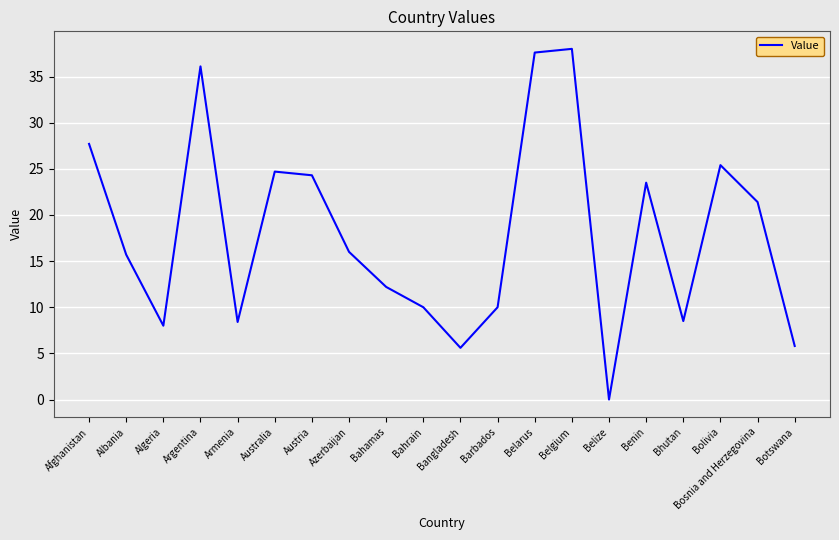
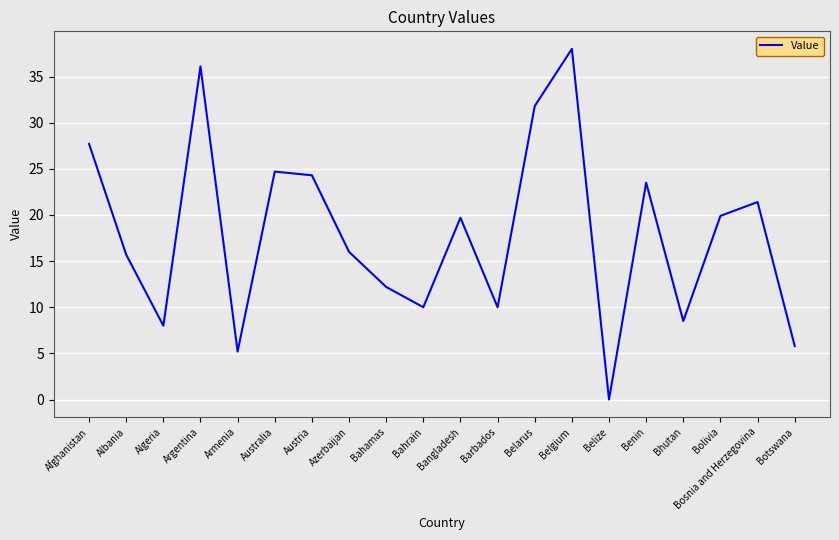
Armenia: 8 -> 5
Bangladesh: 6 -> 20
Belarus: 38 -> 32
Bolivia: 25 -> 20
